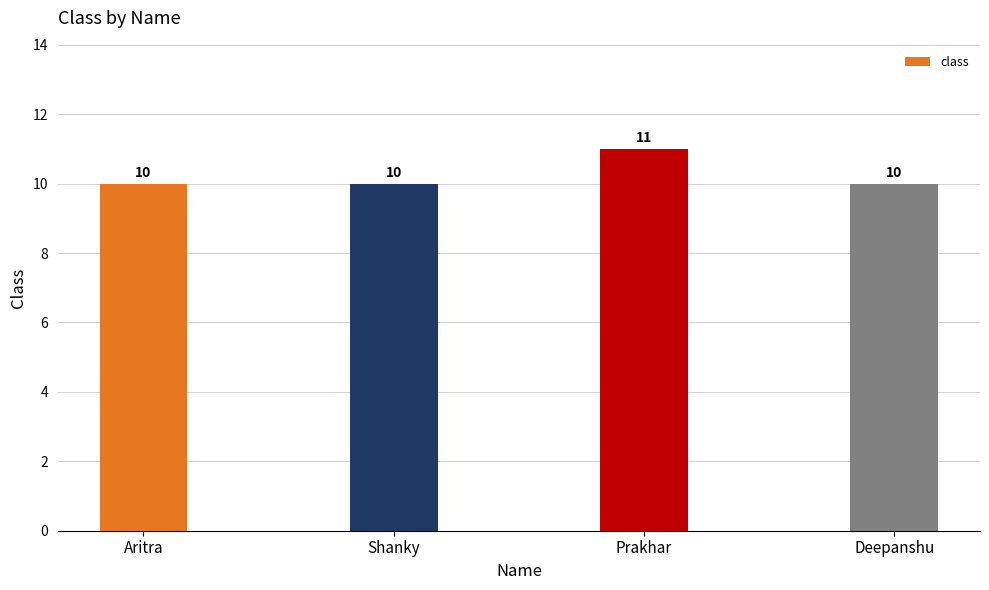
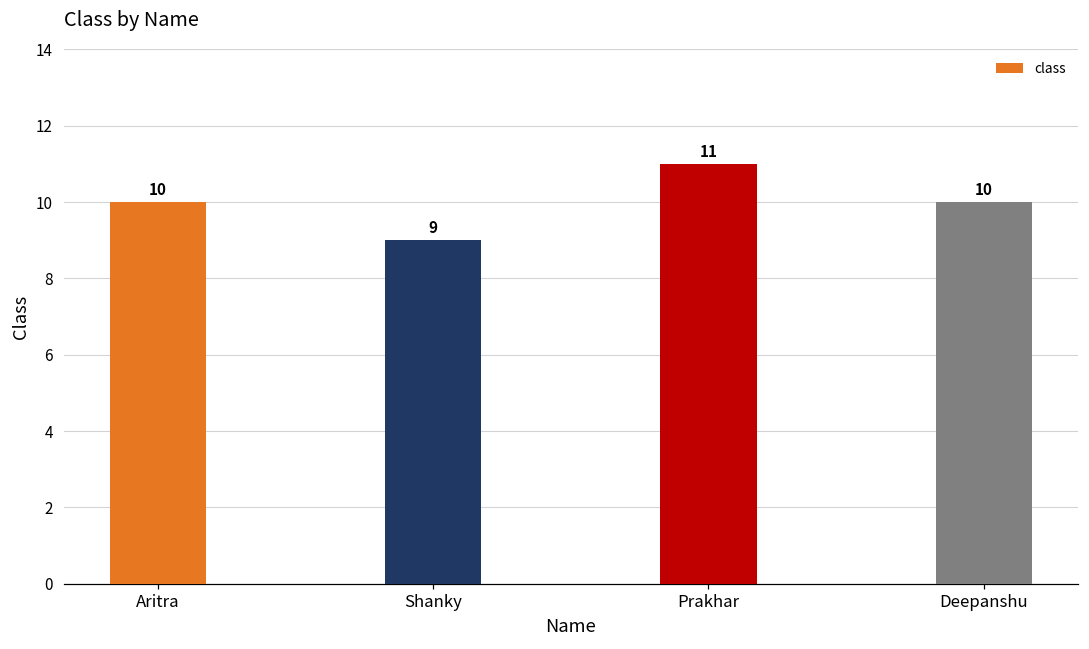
Shanky: 10 -> 9
